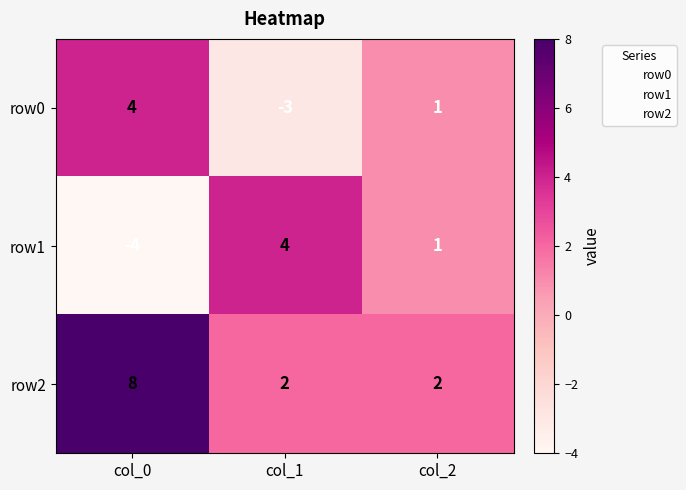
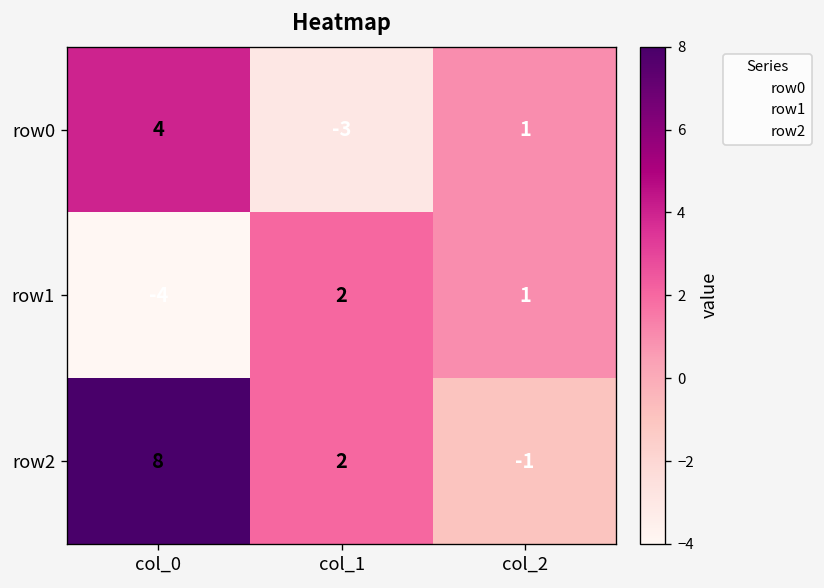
row1, col_1: 4 -> 2
row2, col_2: 2 -> -1
